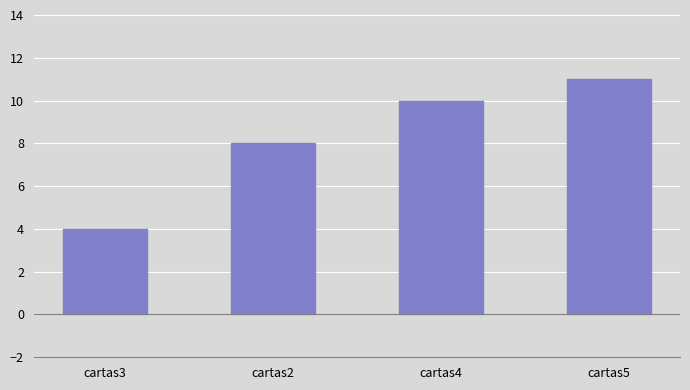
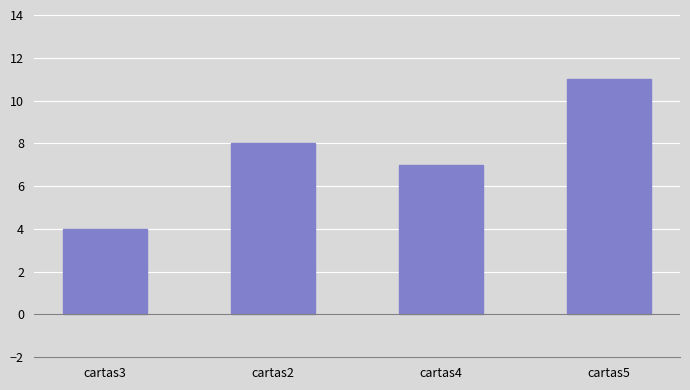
cartas4: 10 -> 7
